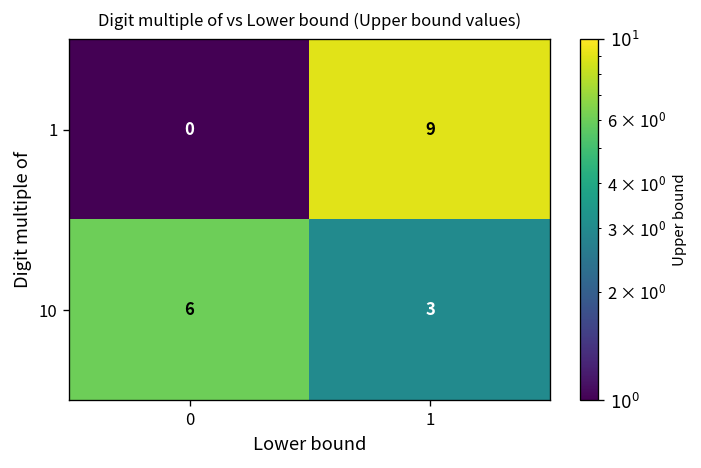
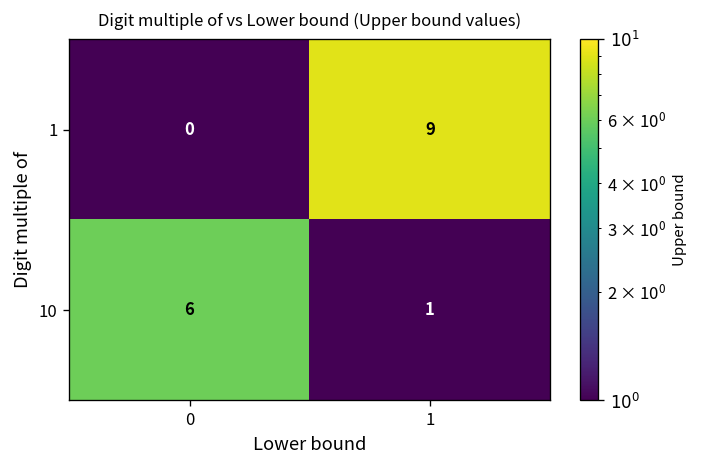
10, 1: 3 -> 1
